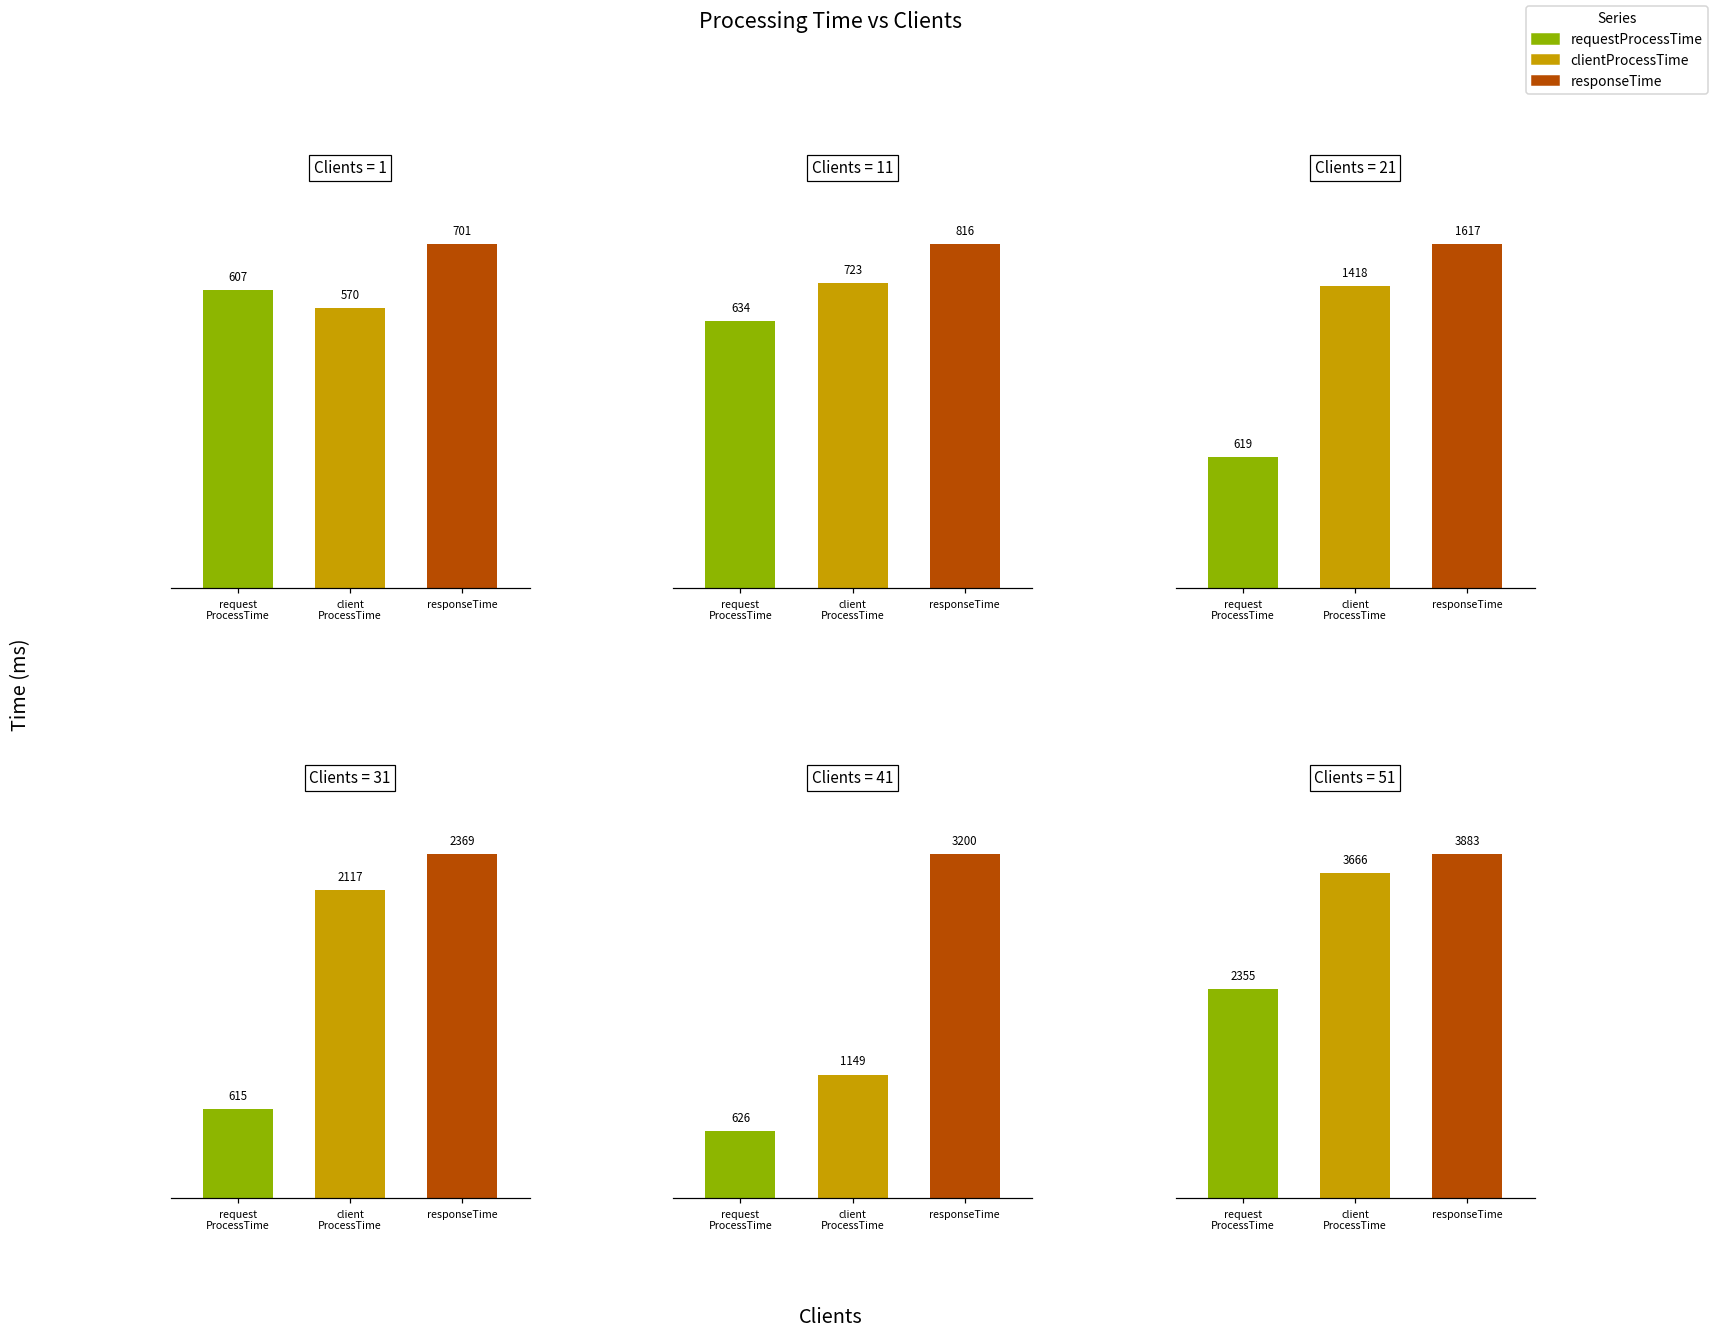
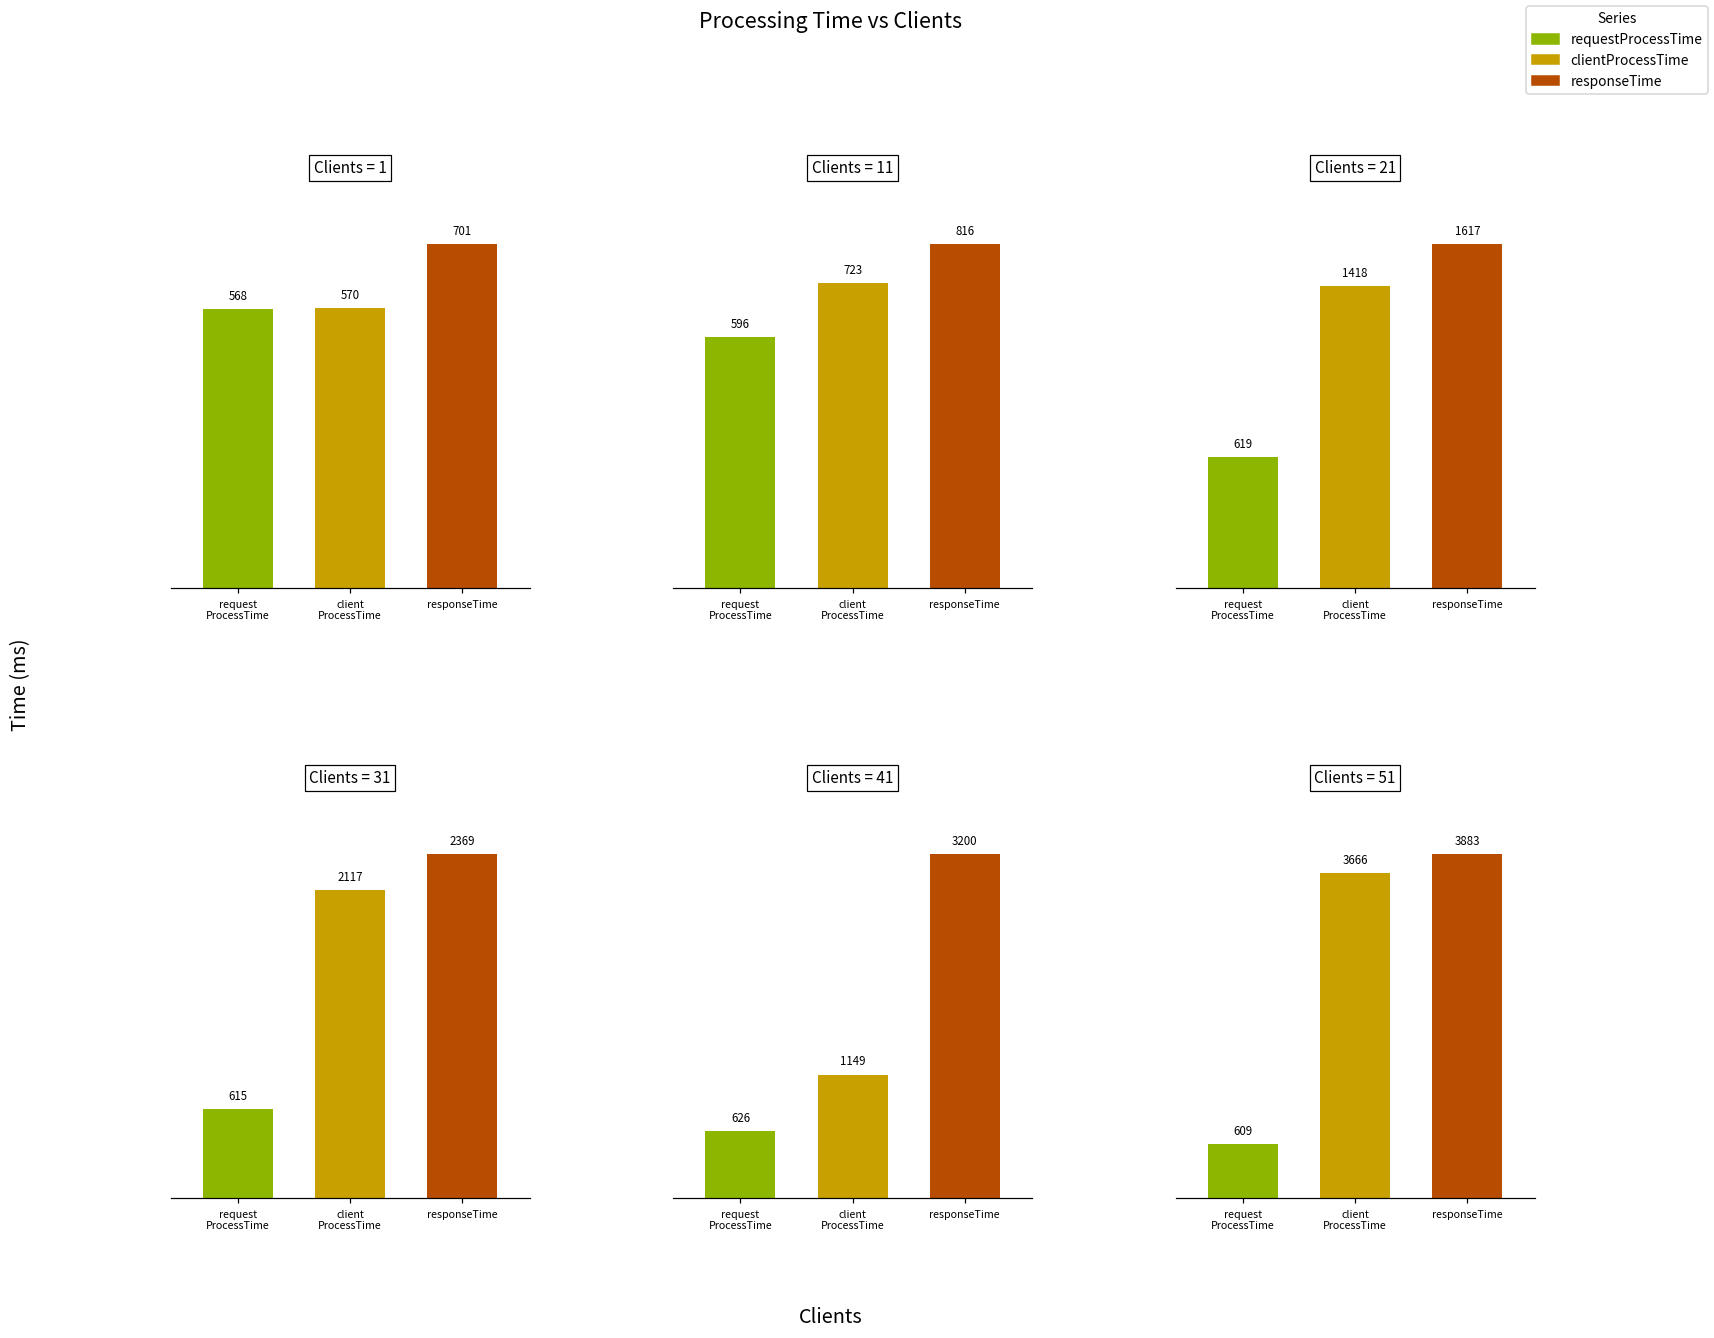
Clients = 1, request ProcessTime: 607 -> 568
Clients = 11, request ProcessTime: 634 -> 596
Clients = 51, request ProcessTime: 2355 -> 609
